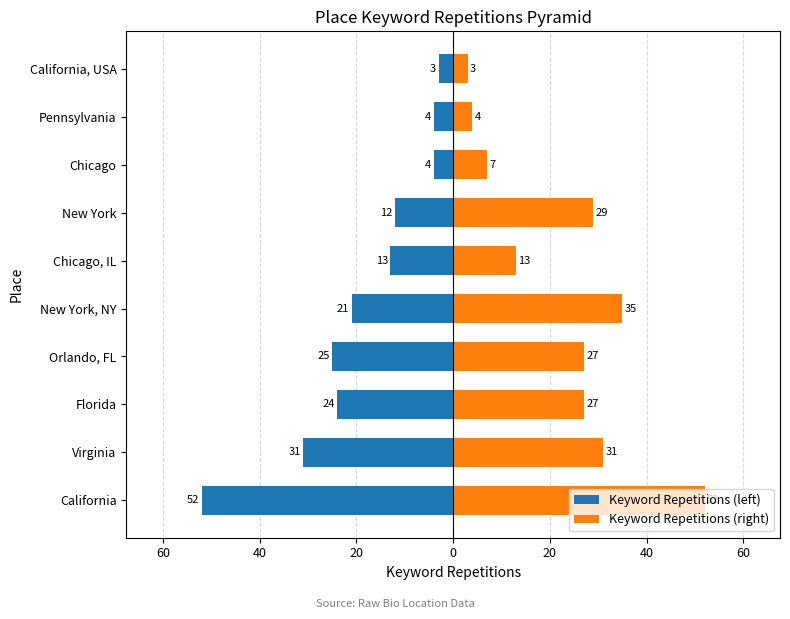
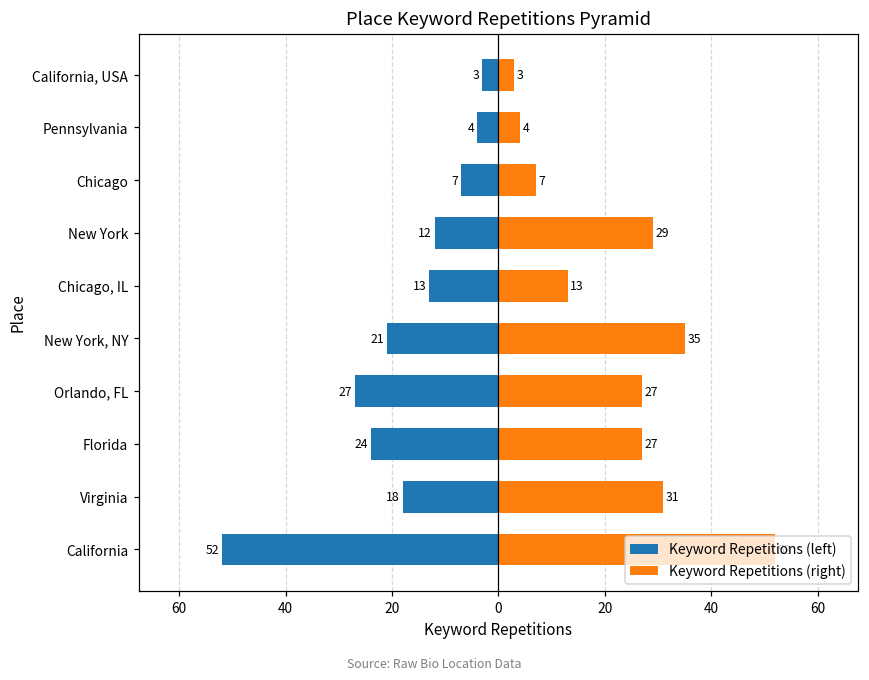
Keyword Repetitions (left), Chicago: 4 -> 7
Keyword Repetitions (left), Orlando, FL: 25 -> 27
Keyword Repetitions (left), Virginia: 31 -> 18
